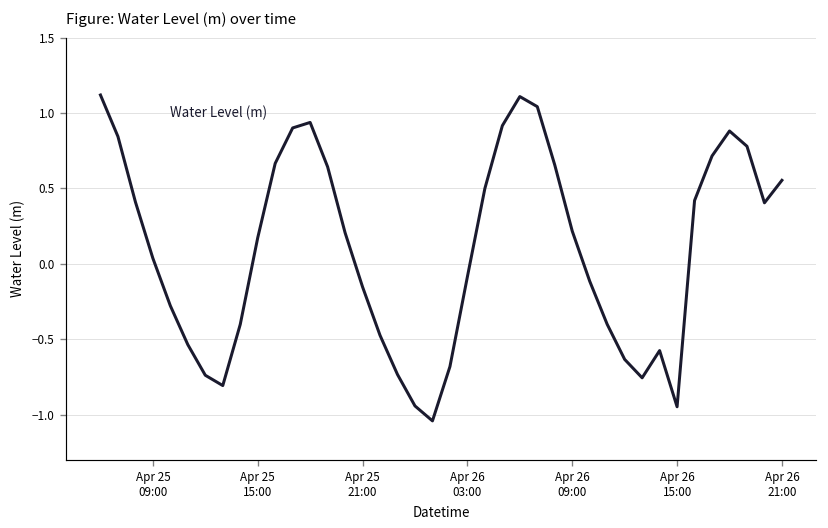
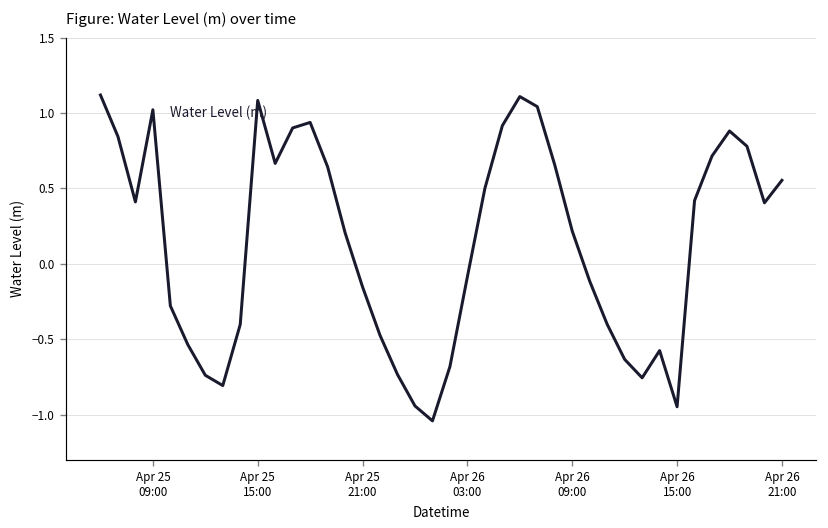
Apr 25 09:00: 0.04 -> 1.02
Apr 25 15:00: 0.17 -> 1.08
